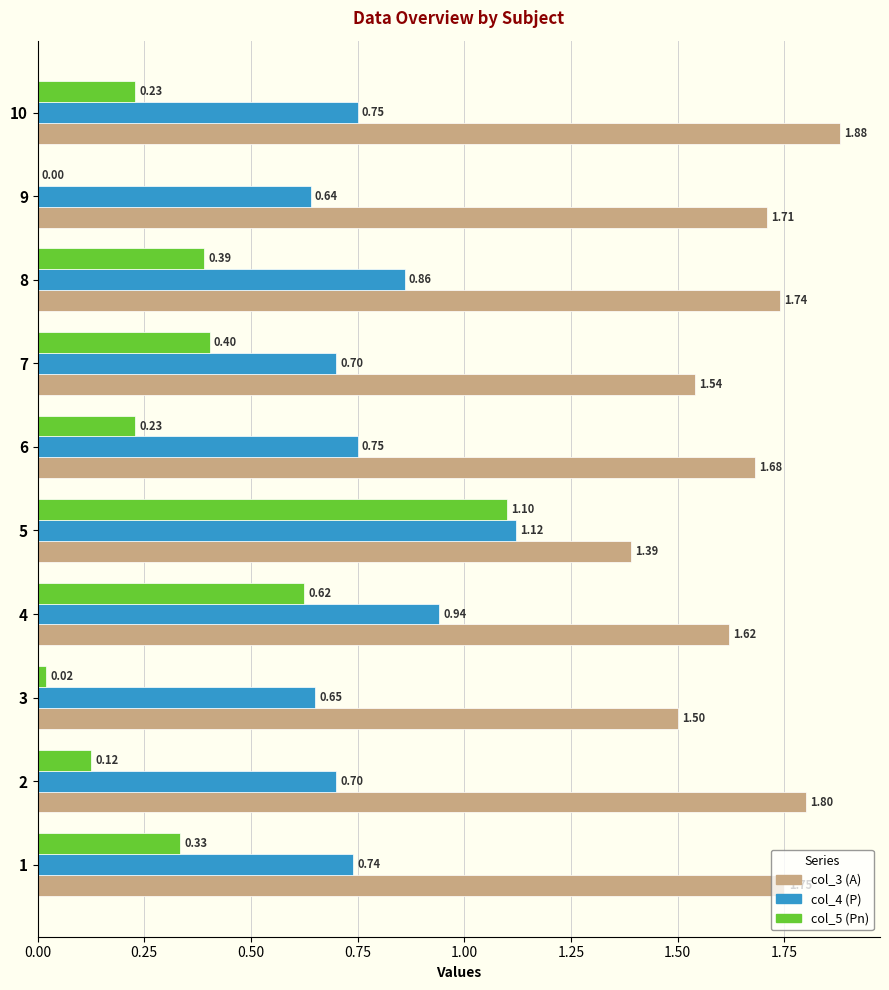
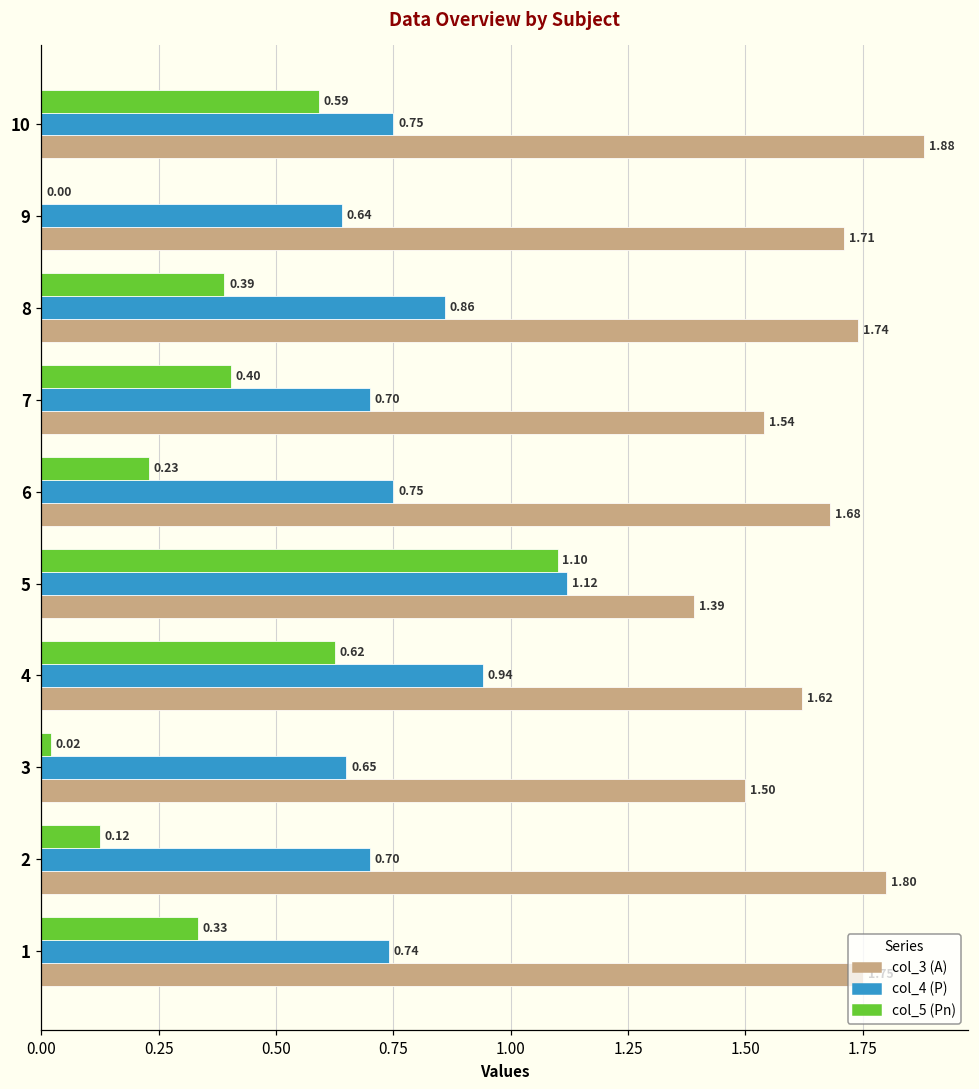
col_5 (Pn), 10: 0.23 -> 0.59
